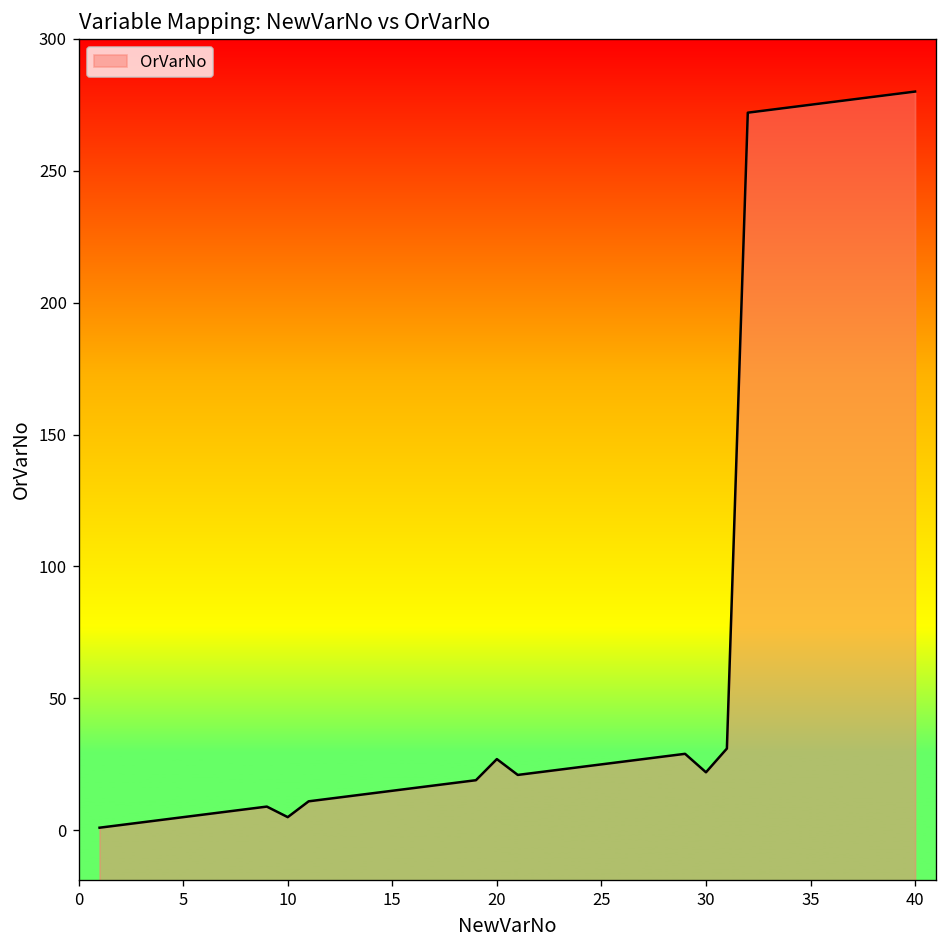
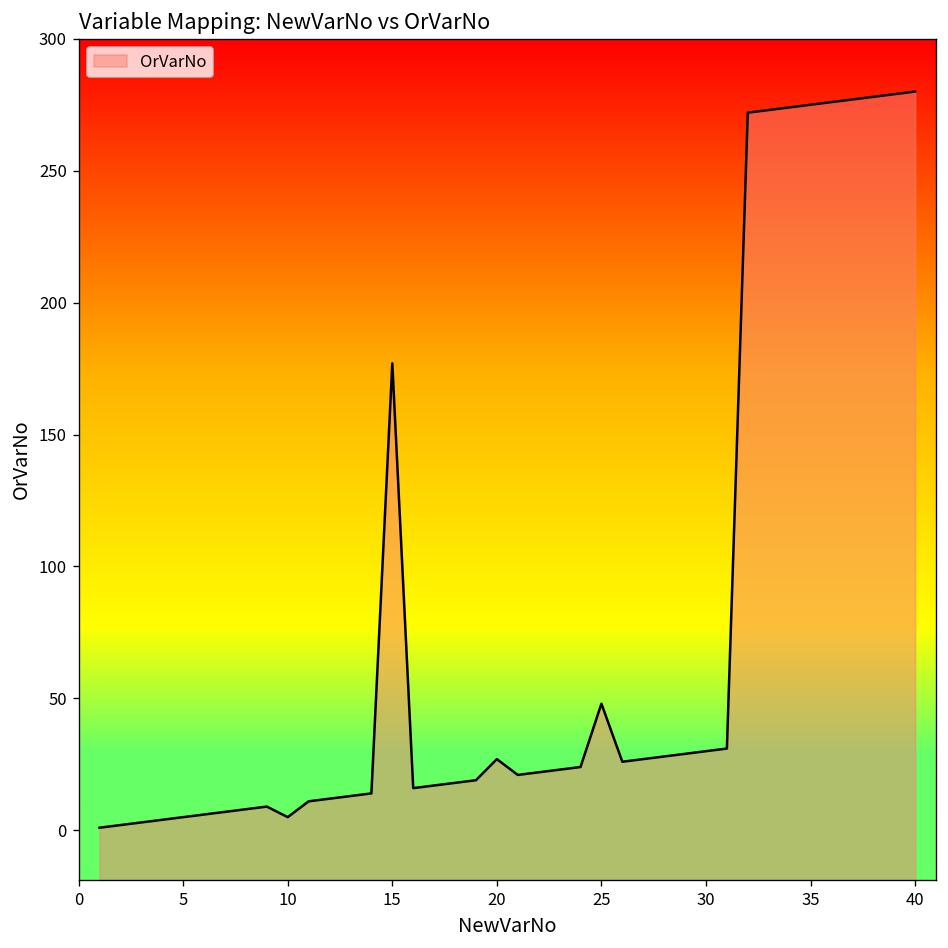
15: 15 -> 177
25: 25 -> 48
30: 22 -> 30
